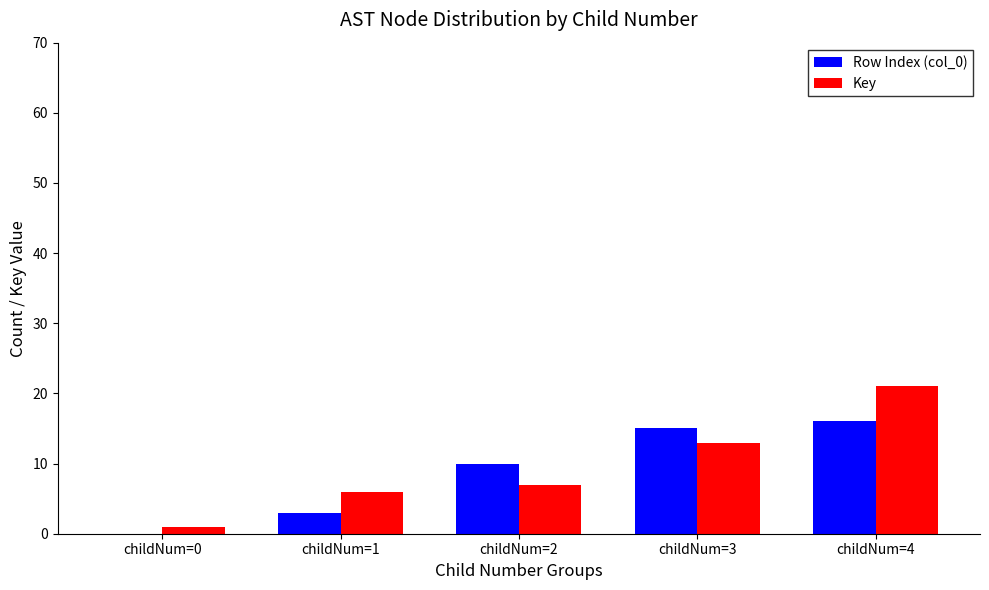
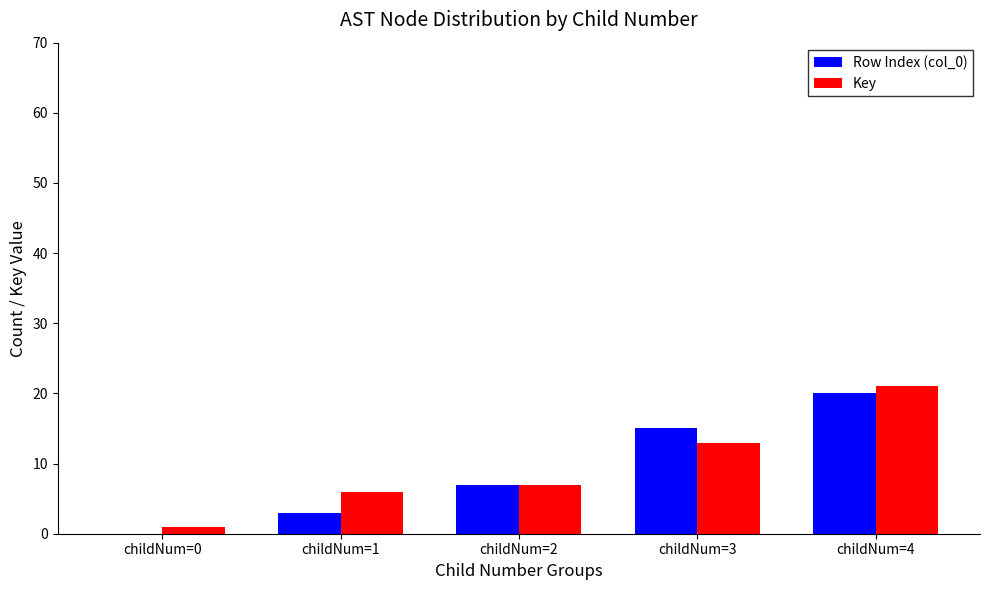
Row Index (col_0), childNum=2: 10 -> 7
Row Index (col_0), childNum=4: 16 -> 20
